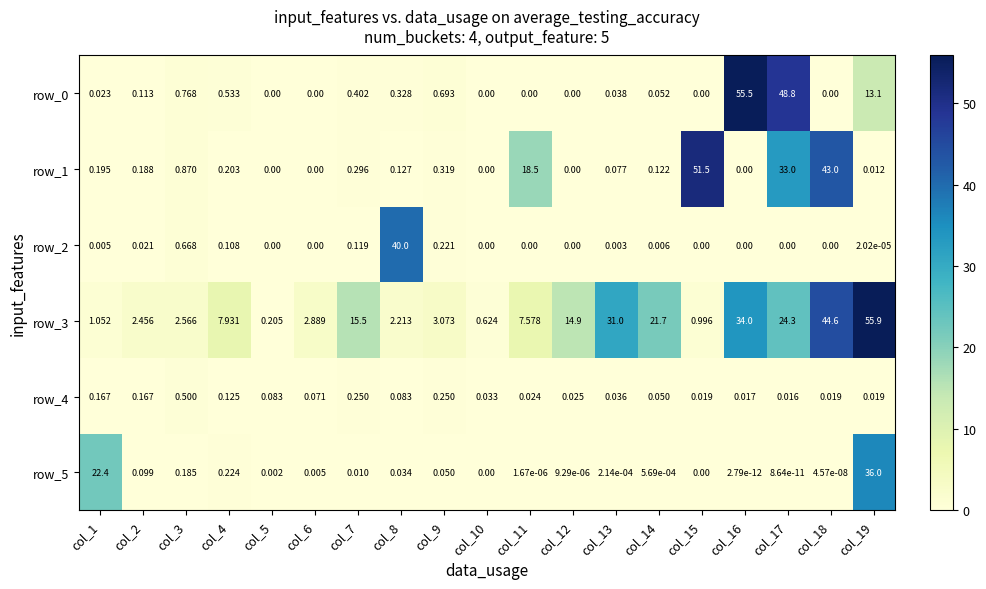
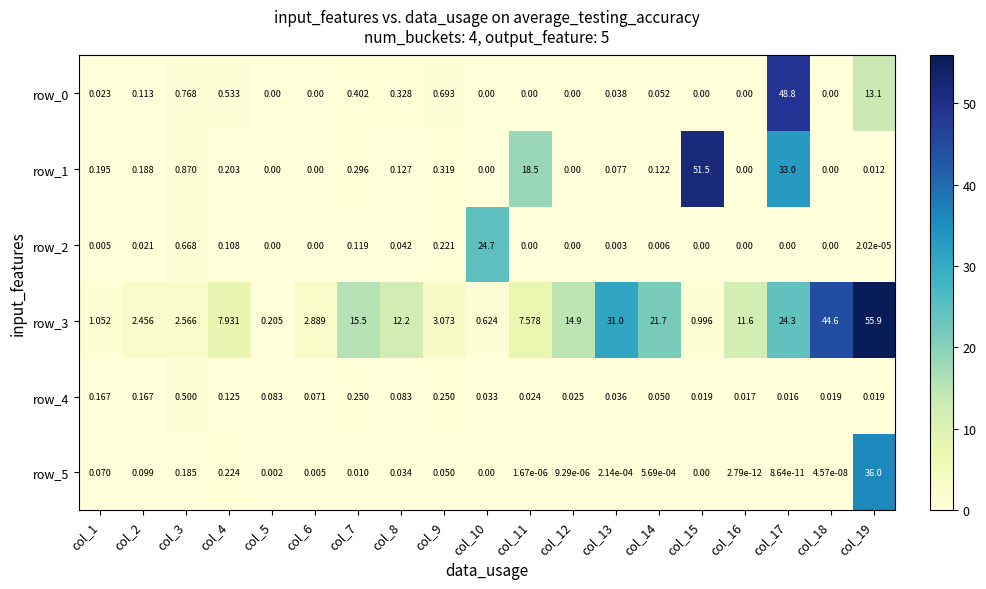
row_0, col_16: 55.5 -> 0.00
row_1, col_18: 43.0 -> 0.00
row_2, col_8: 40.0 -> 0.042
row_2, col_10: 0.00 -> 24.7
row_3, col_8: 2.213 -> 12.2
row_3, col_16: 34.0 -> 11.6
row_5, col_1: 22.4 -> 0.070
